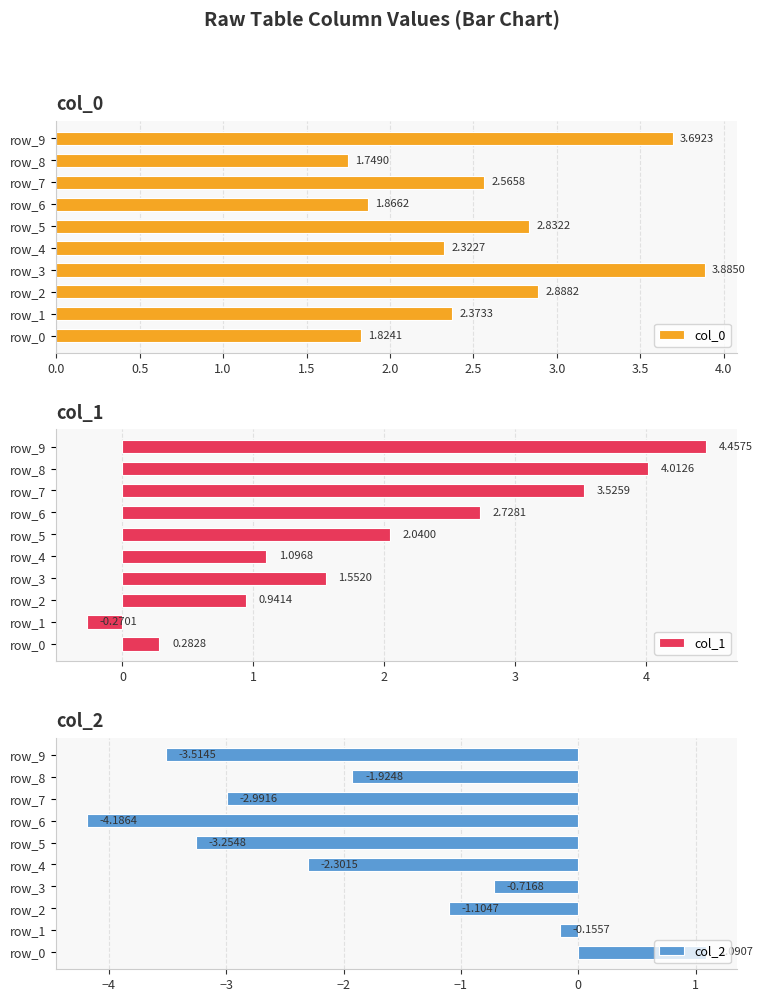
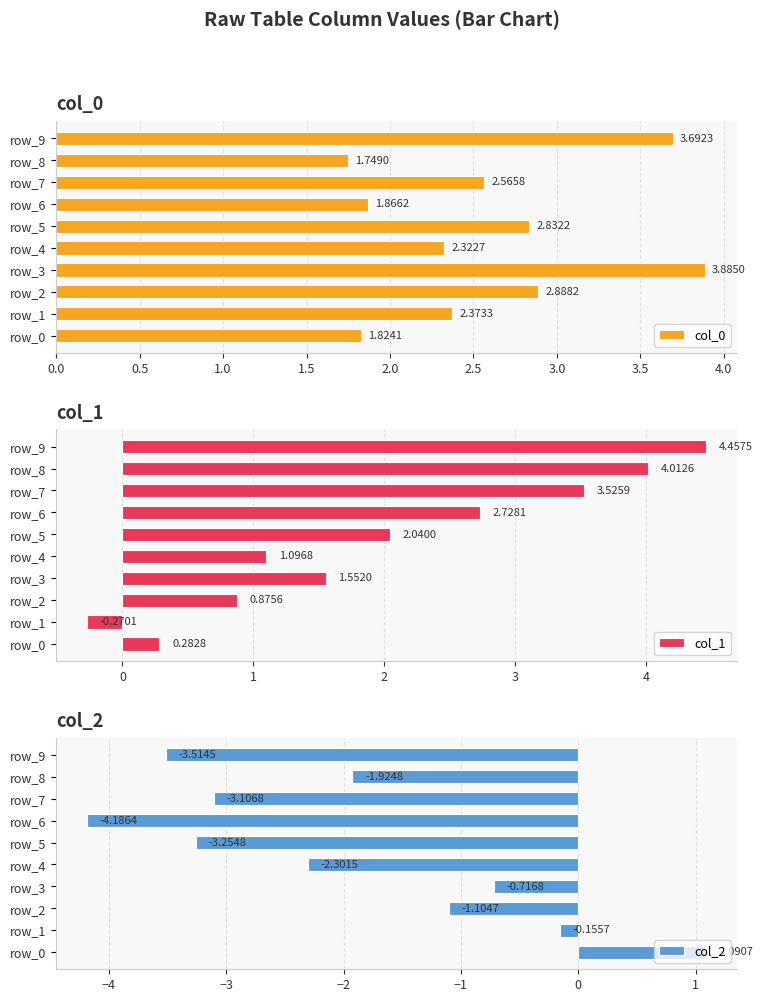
col_1, row_2: 0.9414 -> 0.8756
col_2, row_7: -2.9916 -> -3.1068
